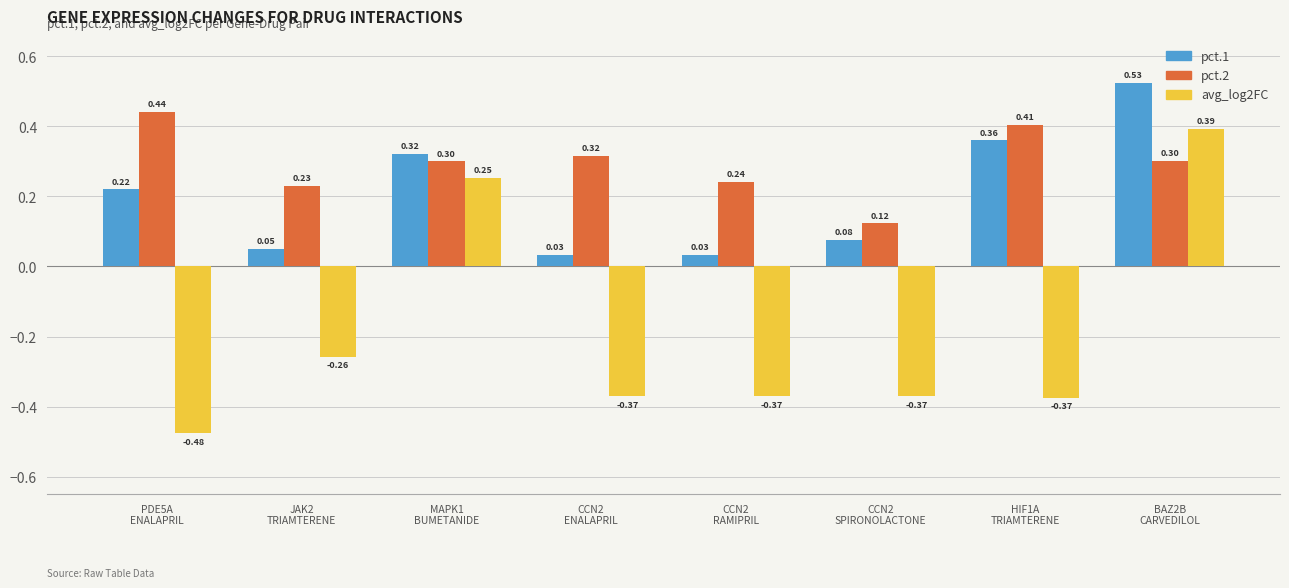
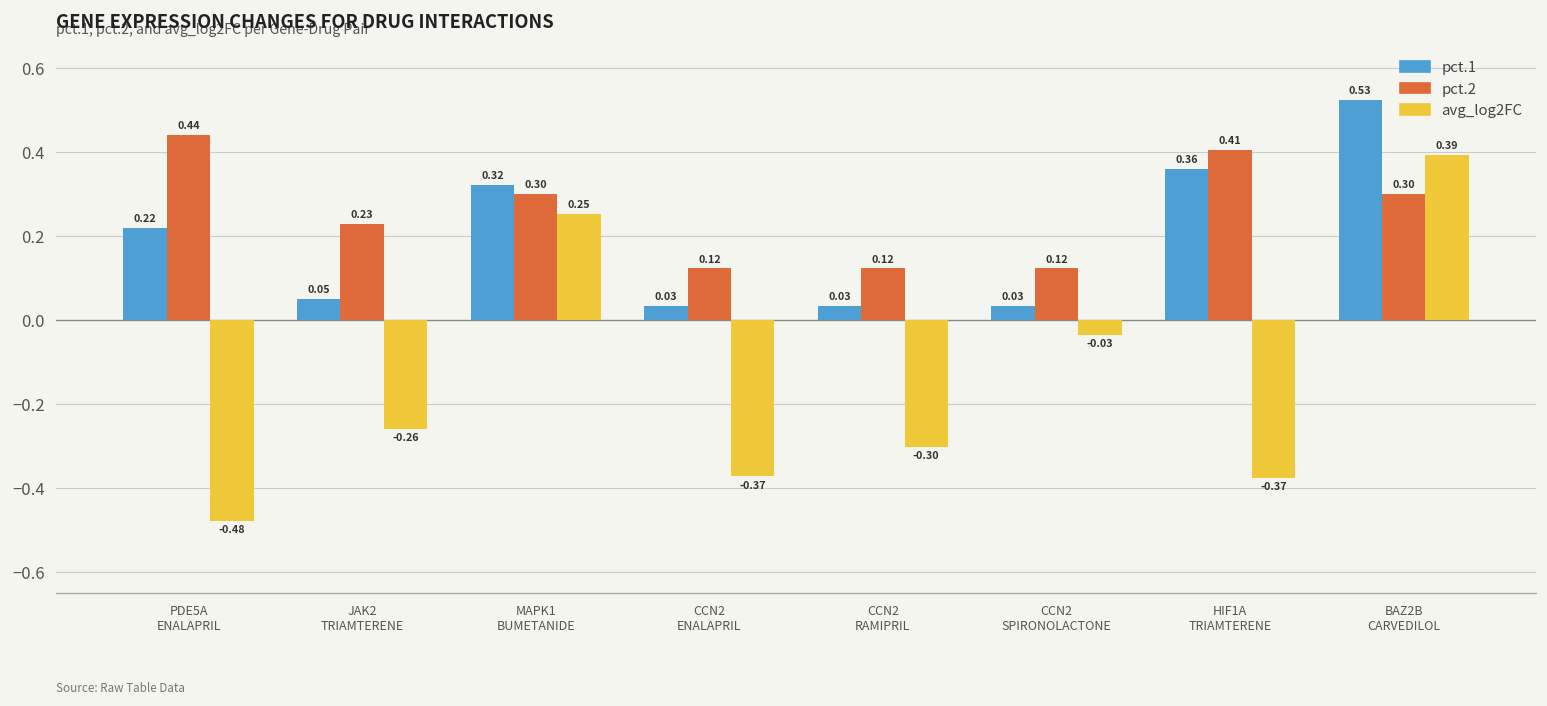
pct.2, CCN2 ENALAPRIL: 0.32 -> 0.12
pct.2, CCN2 RAMIPRIL: 0.24 -> 0.12
avg_log2FC, CCN2 RAMIPRIL: -0.37 -> -0.30
pct.1, CCN2 SPIRONOLACTONE: 0.08 -> 0.03
avg_log2FC, CCN2 SPIRONOLACTONE: -0.37 -> -0.03
